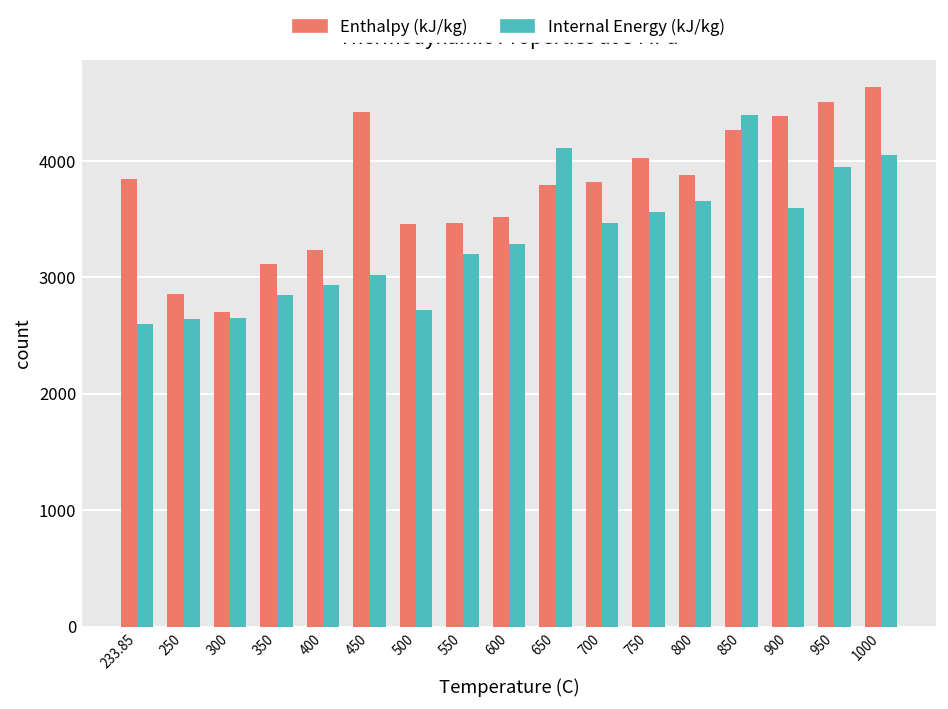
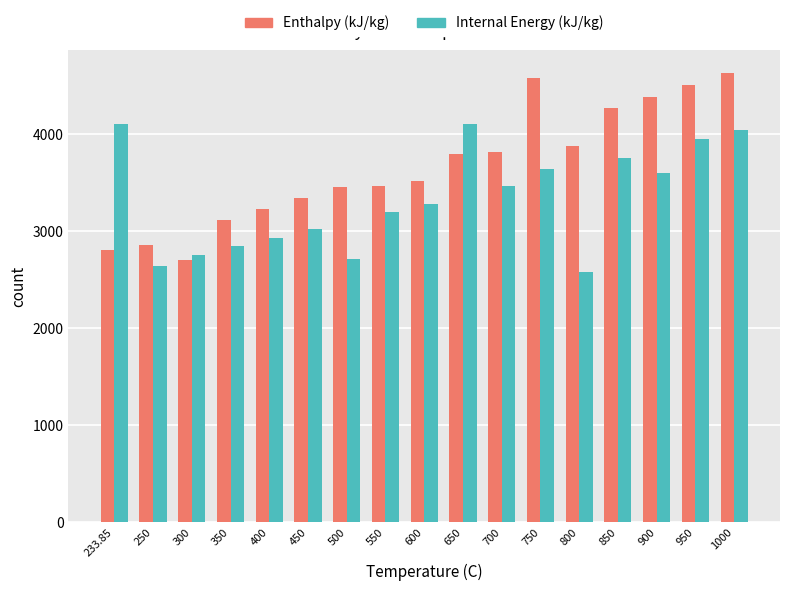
Enthalpy (kJ/kg), 233.85: 3800 -> 2800
Internal Energy (kJ/kg), 233.85: 2600 -> 4100
Internal Energy (kJ/kg), 300: 2600 -> 2800
Enthalpy (kJ/kg), 450: 4400 -> 3300
Enthalpy (kJ/kg), 750: 4000 -> 4600
Internal Energy (kJ/kg), 750: 3560 -> 3650
Internal Energy (kJ/kg), 800: 3700 -> 2600
Internal Energy (kJ/kg), 850: 4400 -> 3800
